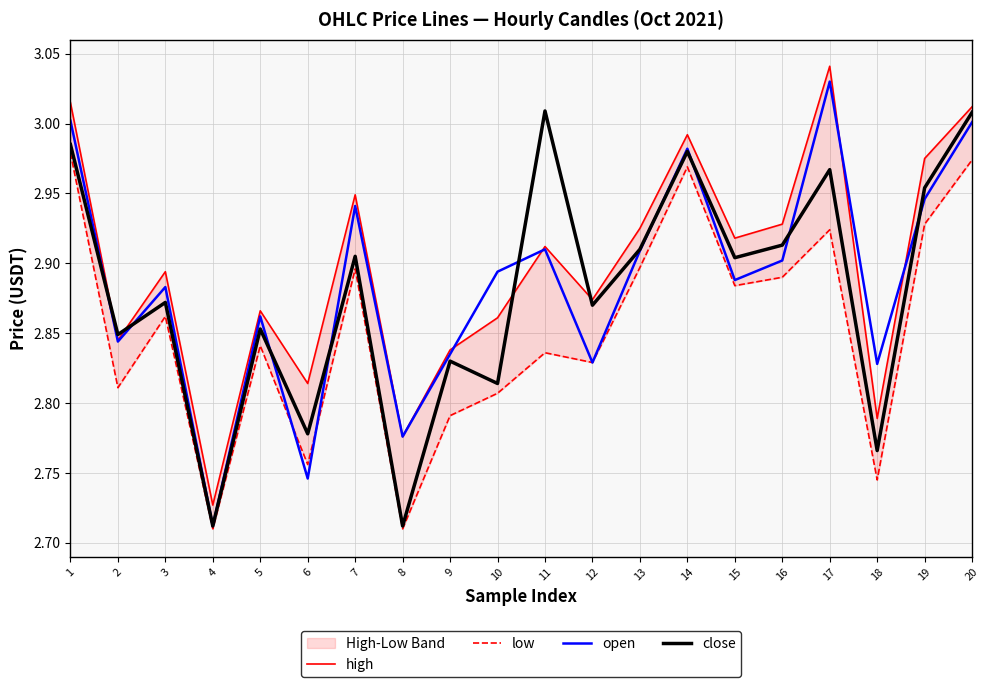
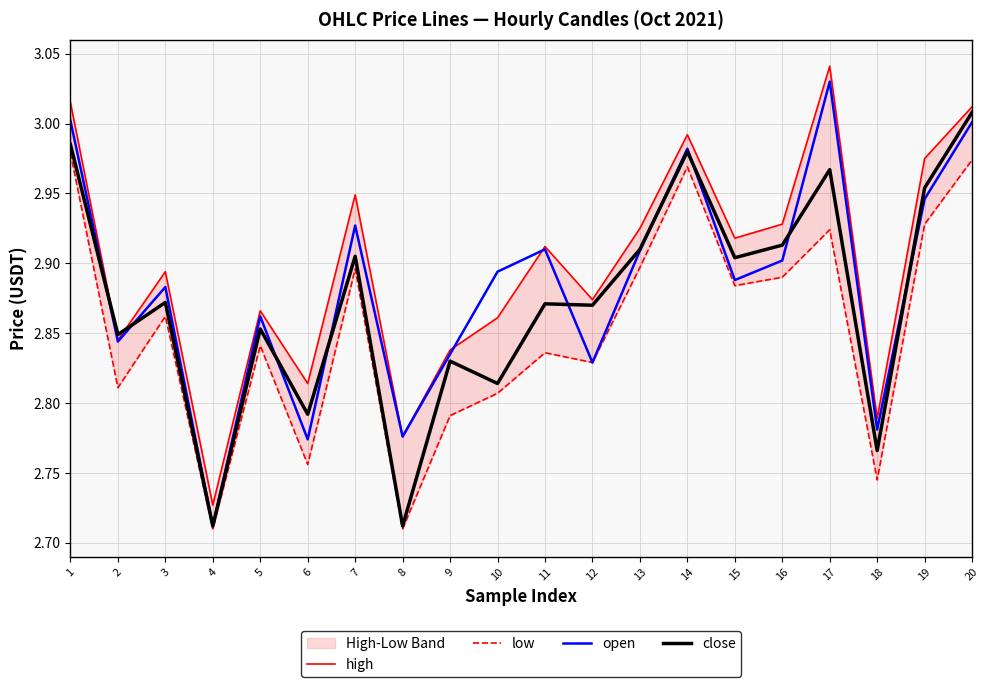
open, 6: 2.746 -> 2.774
close, 6: 2.778 -> 2.792
open, 7: 2.941 -> 2.927
close, 11: 3.009 -> 2.871
open, 18: 2.828 -> 2.781
